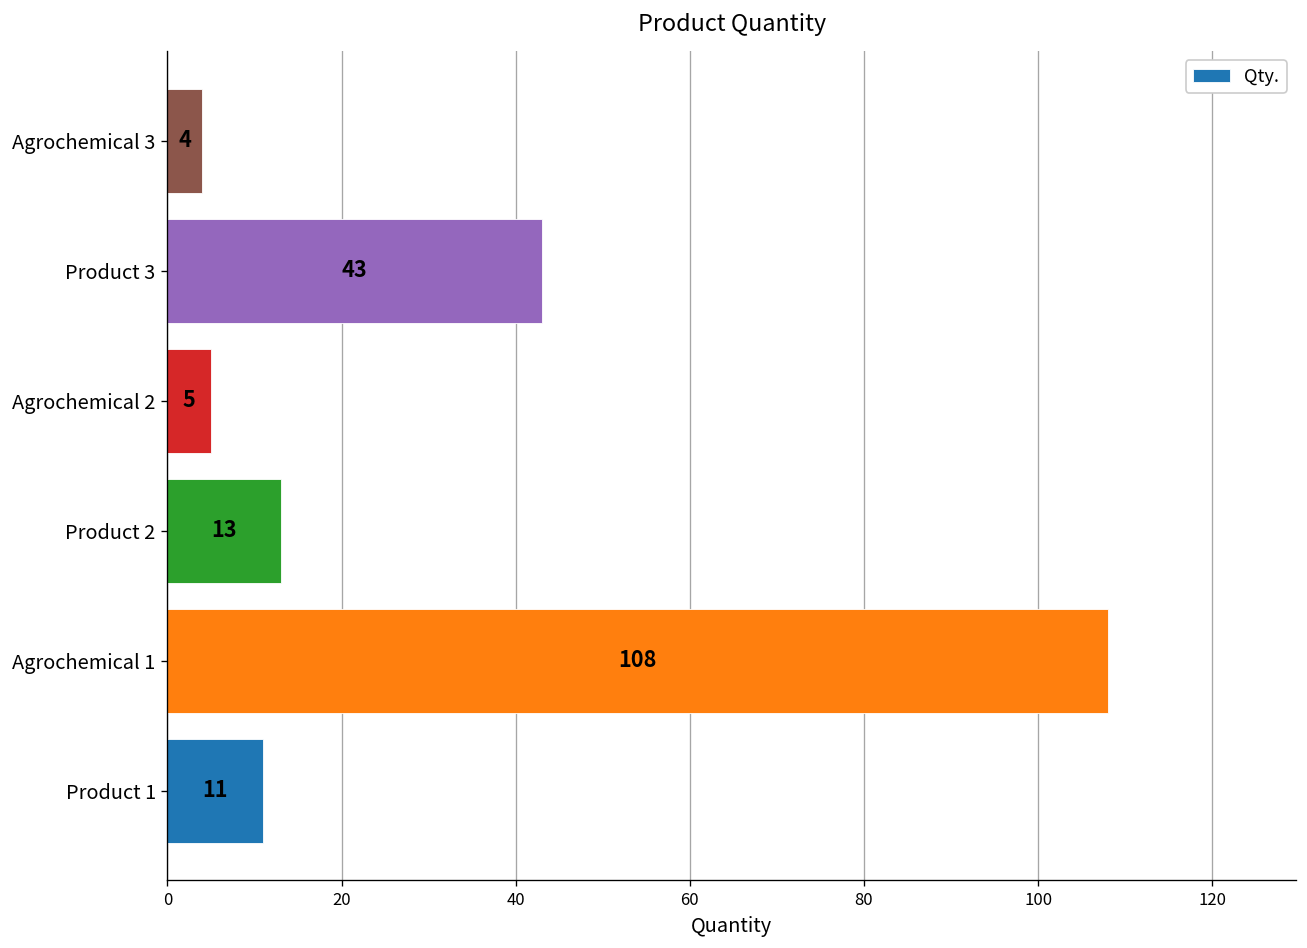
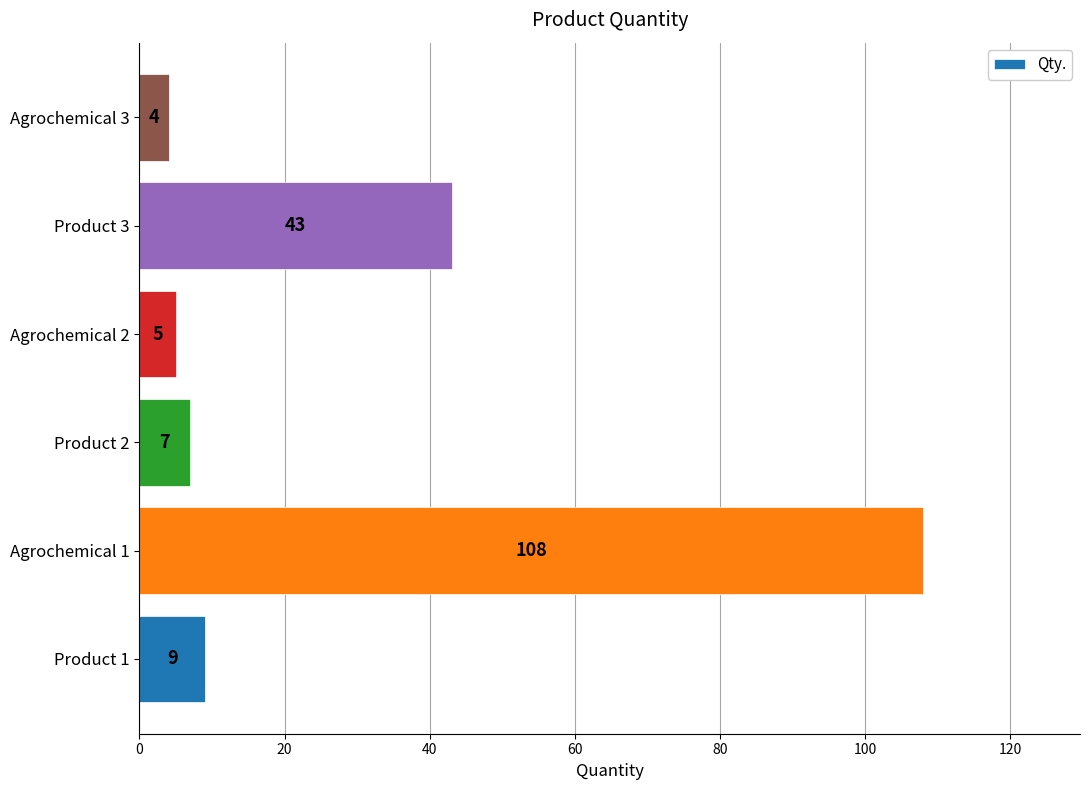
Product 2: 13 -> 7
Product 1: 11 -> 9
